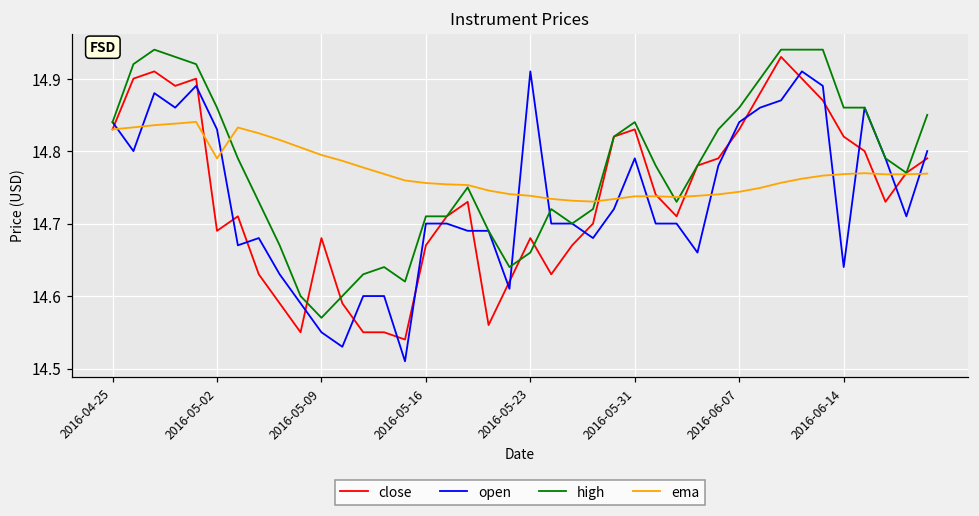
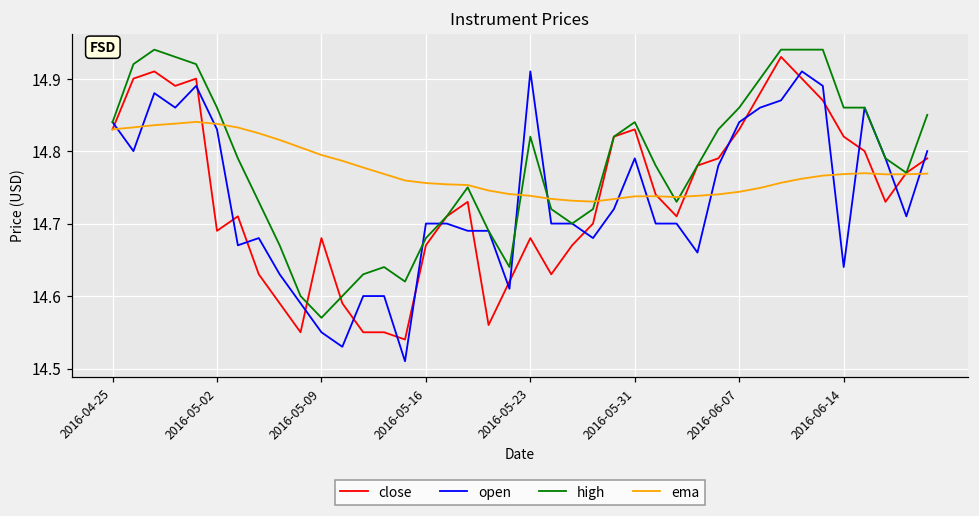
ema, 2016-05-02: 14.79 -> 14.84
high, 2016-05-16: 14.71 -> 14.68
high, 2016-05-23: 14.66 -> 14.82
